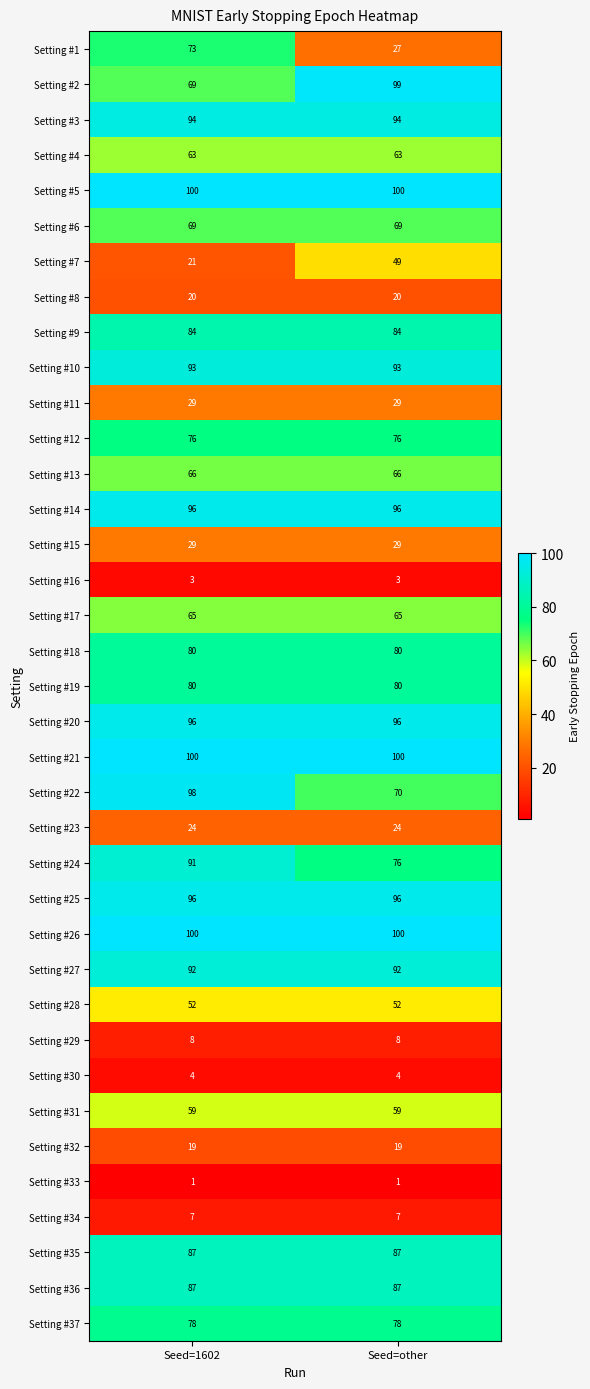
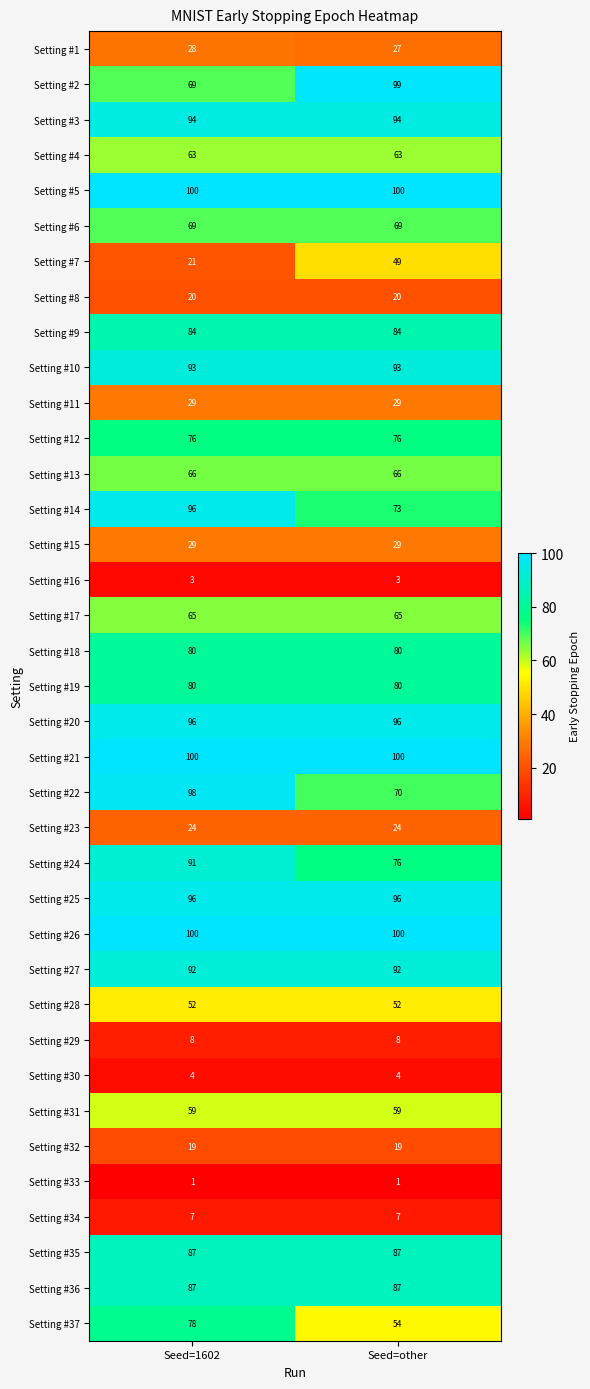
Setting #1, Seed=1602: 73 -> 28
Setting #14, Seed=other: 96 -> 73
Setting #37, Seed=other: 78 -> 54
